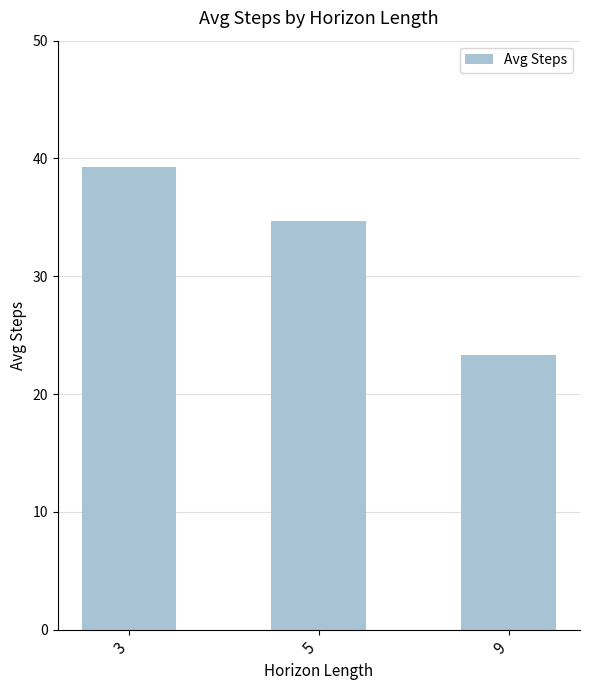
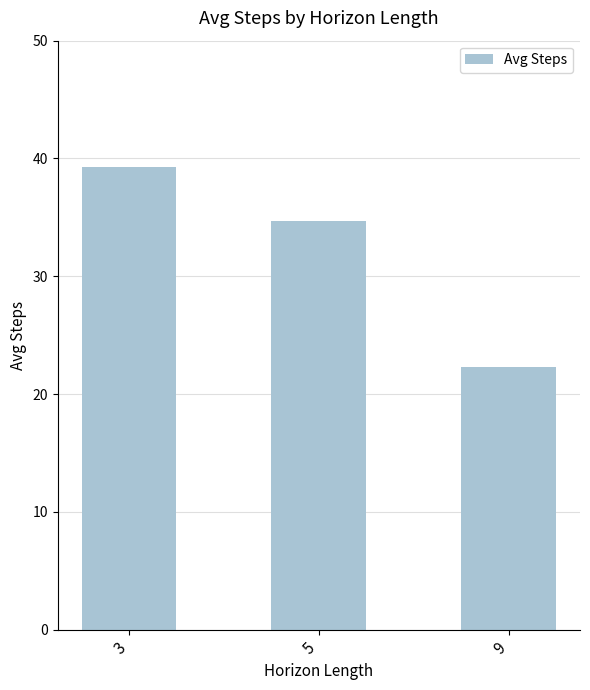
9: 23.3 -> 22.3
